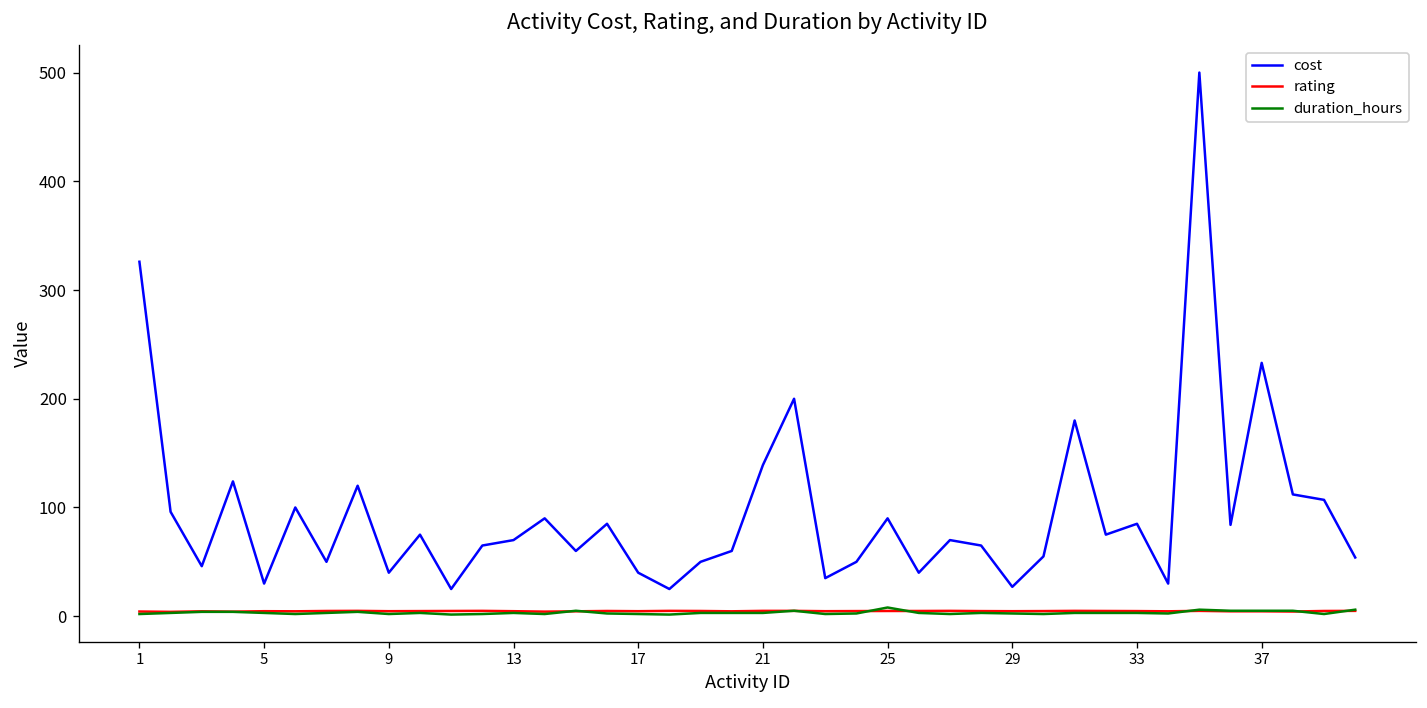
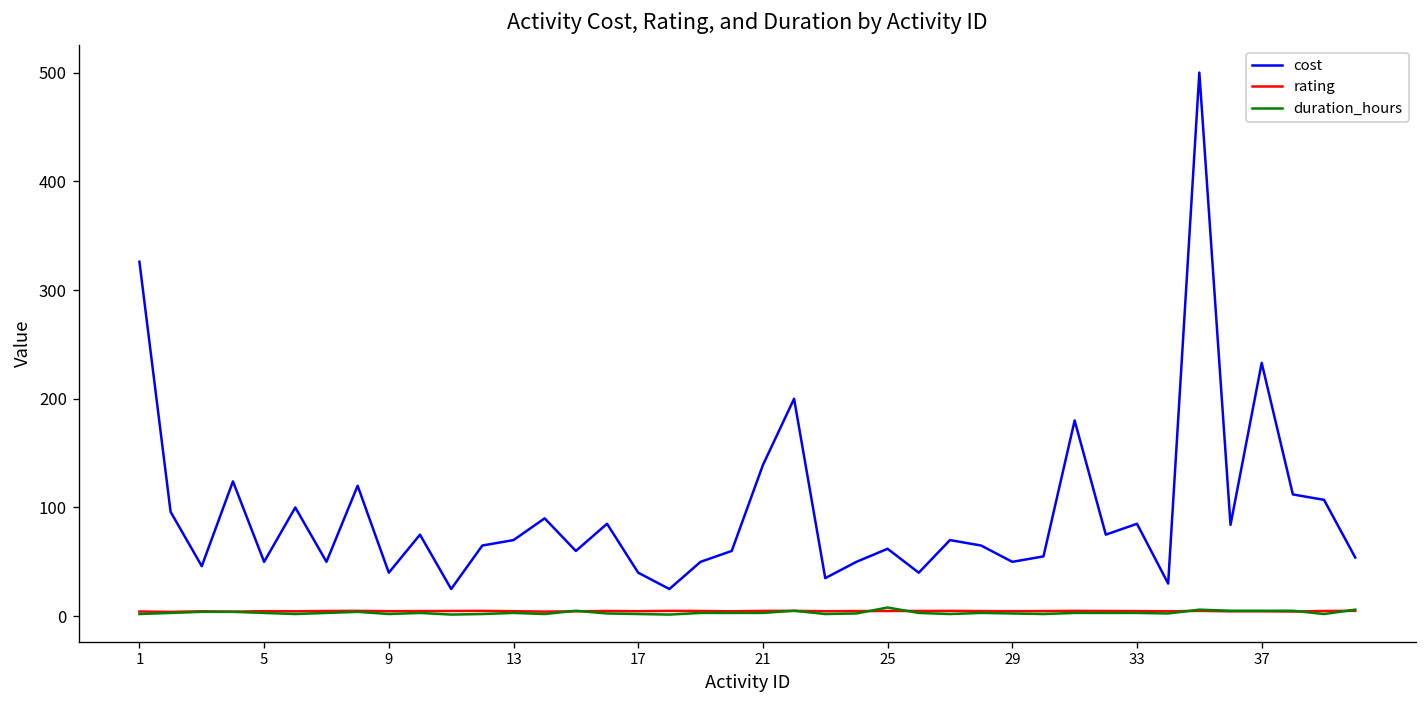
cost, 5: 30 -> 50
cost, 25: 90 -> 60
cost, 29: 30 -> 50
